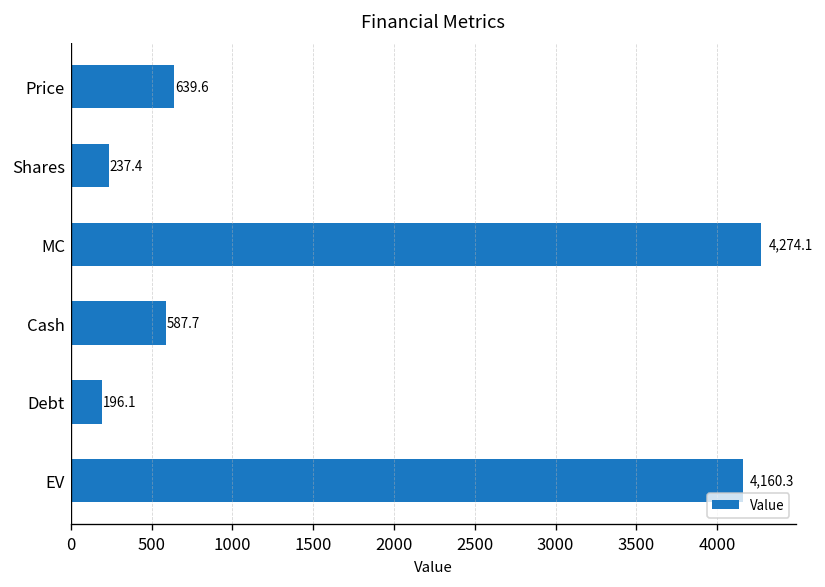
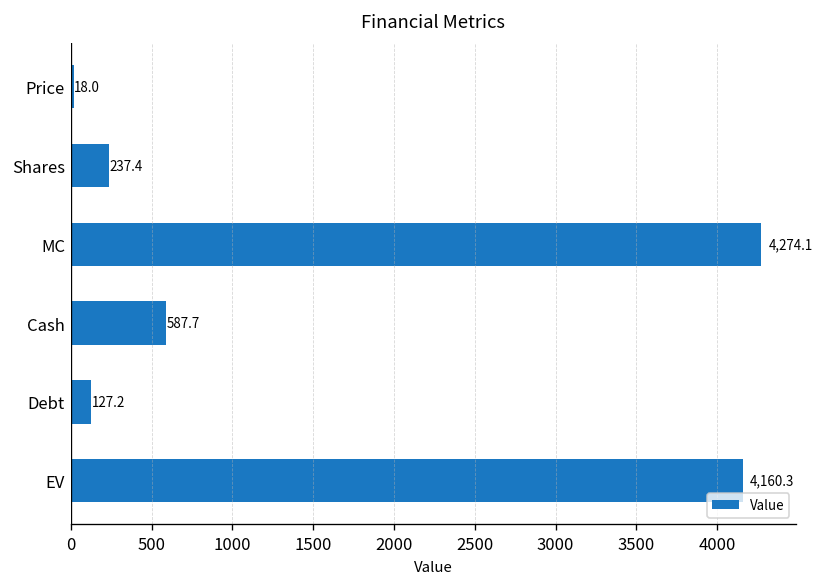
Price: 639.6 -> 18.0
Debt: 196.1 -> 127.2
